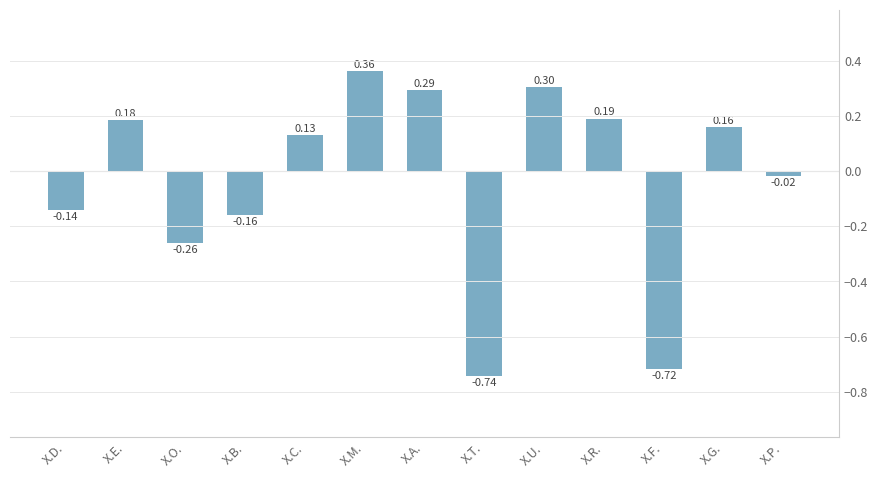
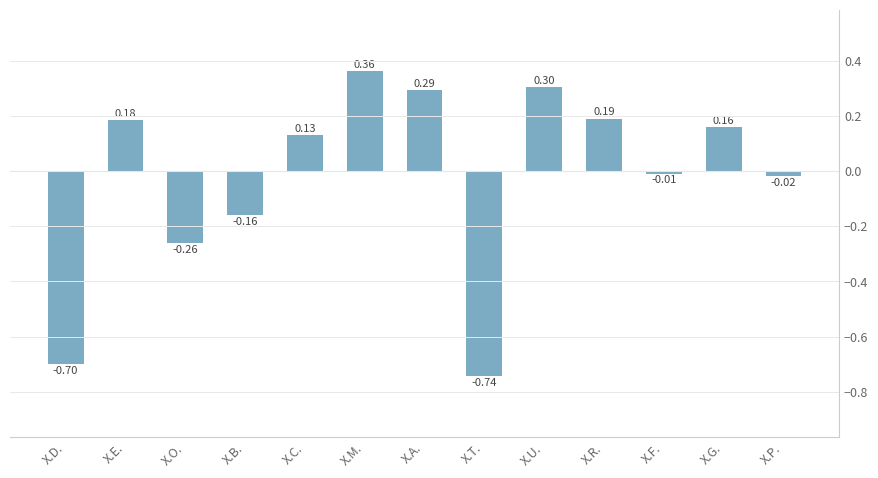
X.D.: -0.14 -> -0.70
X.F.: -0.72 -> -0.01
